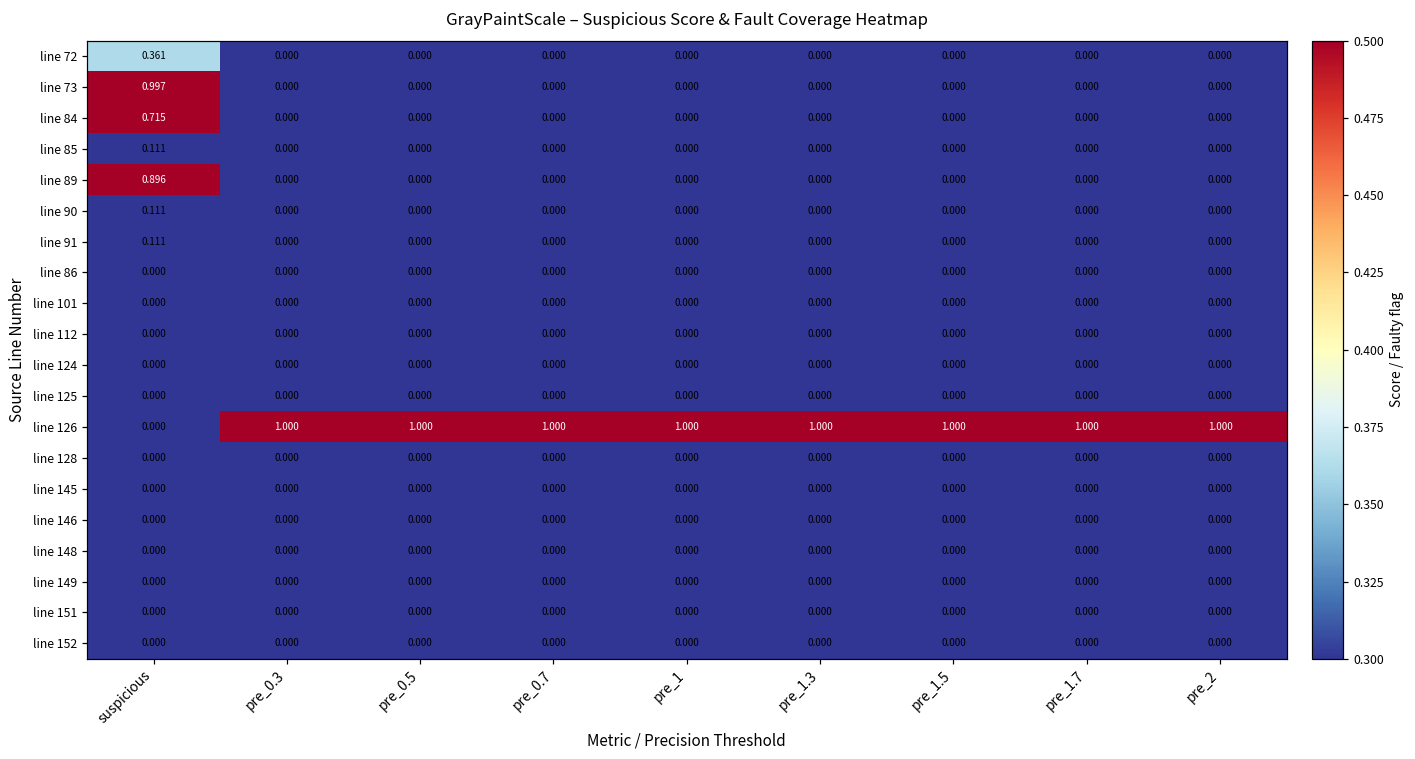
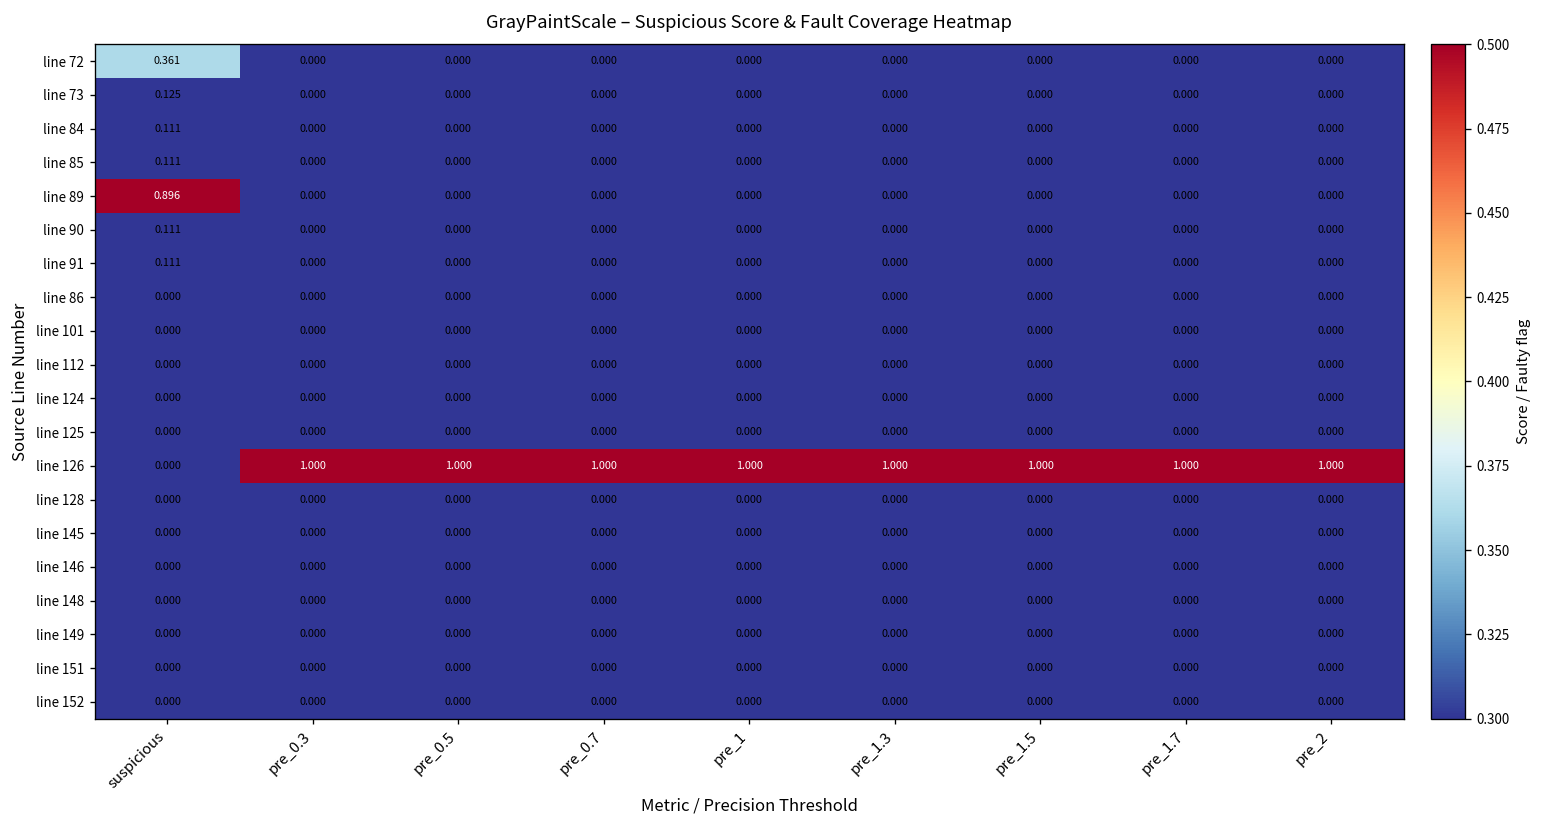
line 73, suspicious: 0.997 -> 0.125
line 84, suspicious: 0.715 -> 0.111
